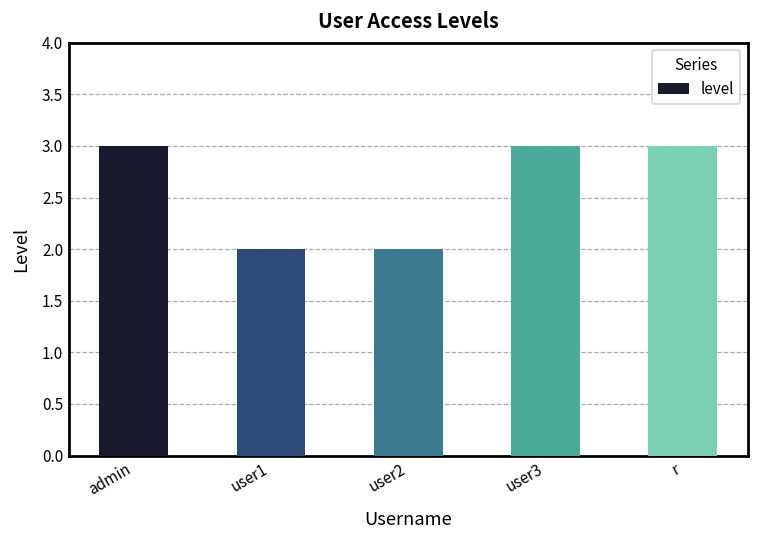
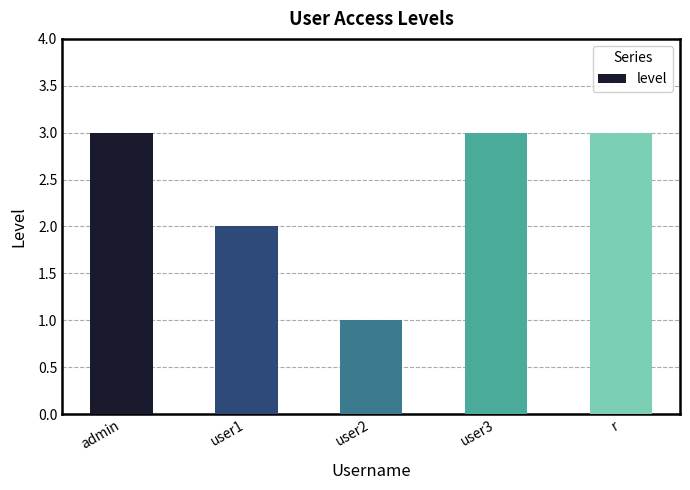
user2: 2 -> 1
